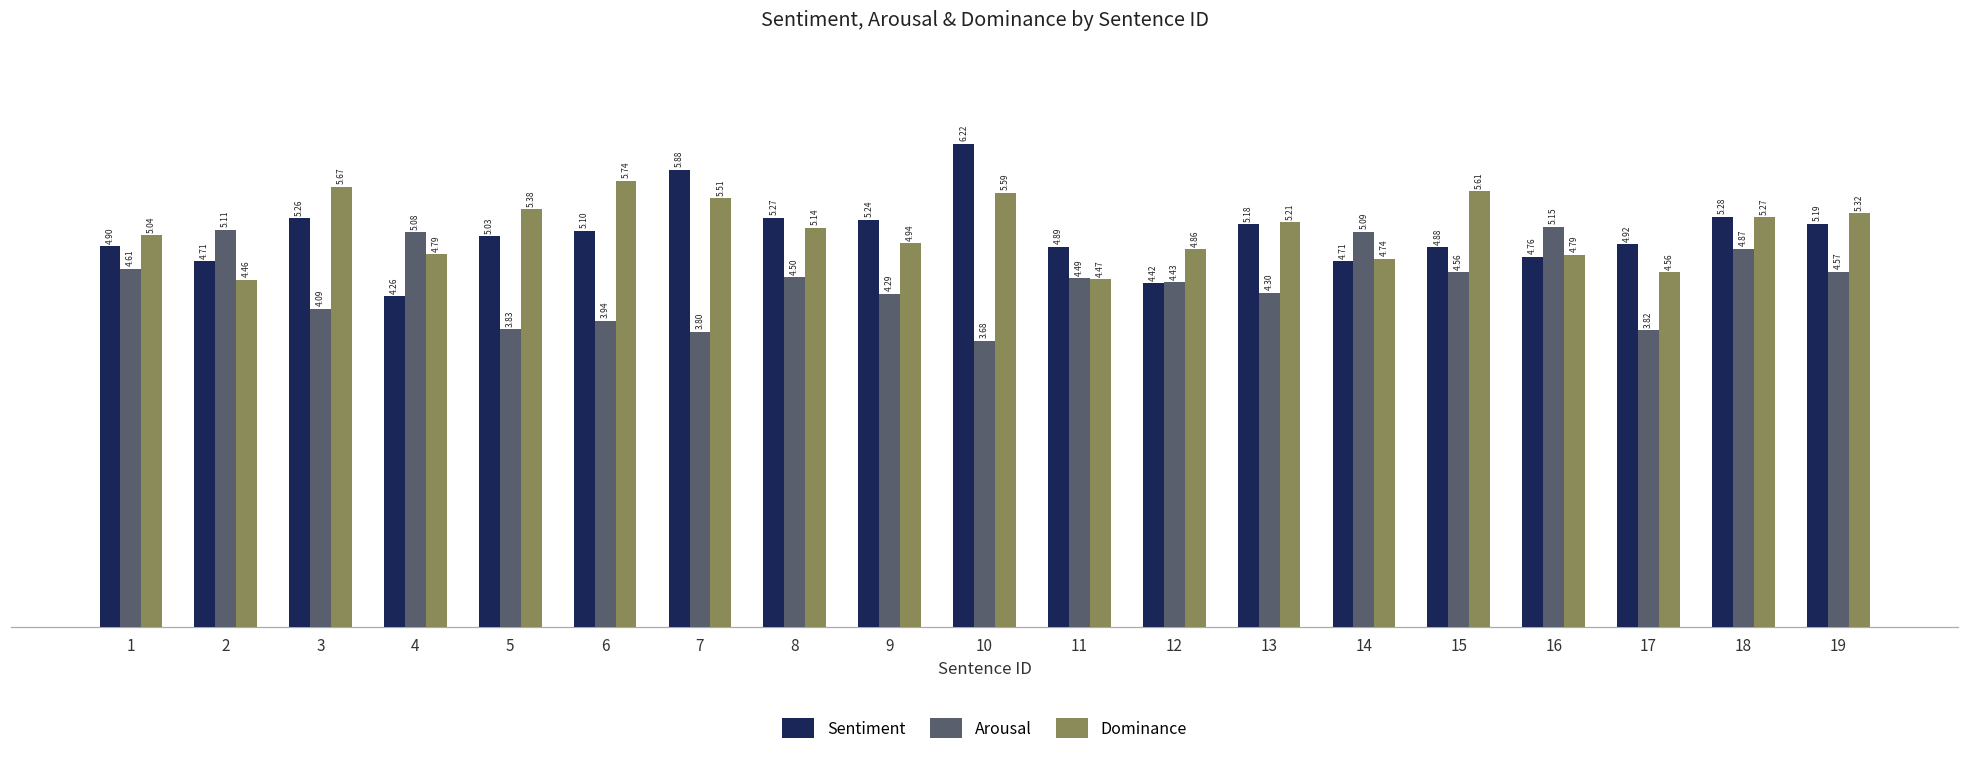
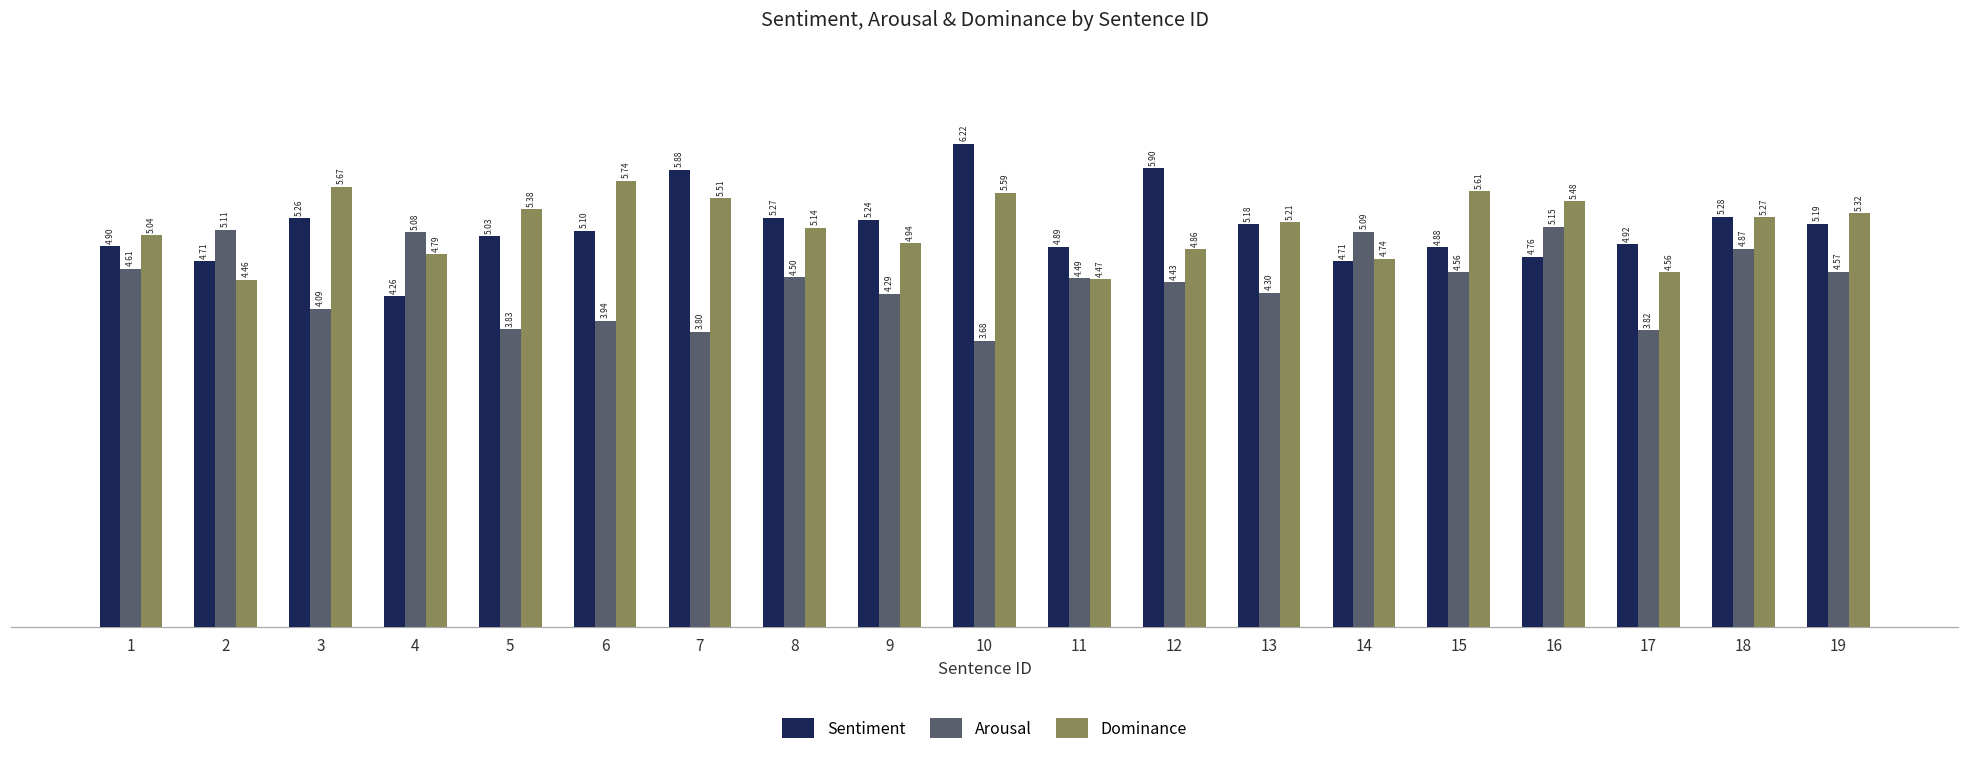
Sentiment, 12: 4.42 -> 5.90
Dominance, 16: 4.79 -> 5.48
